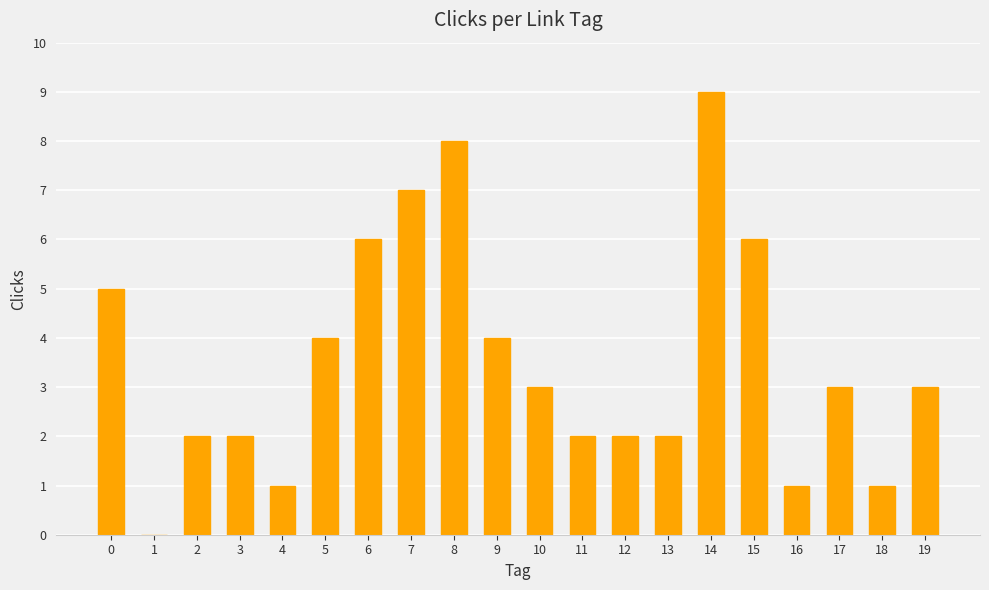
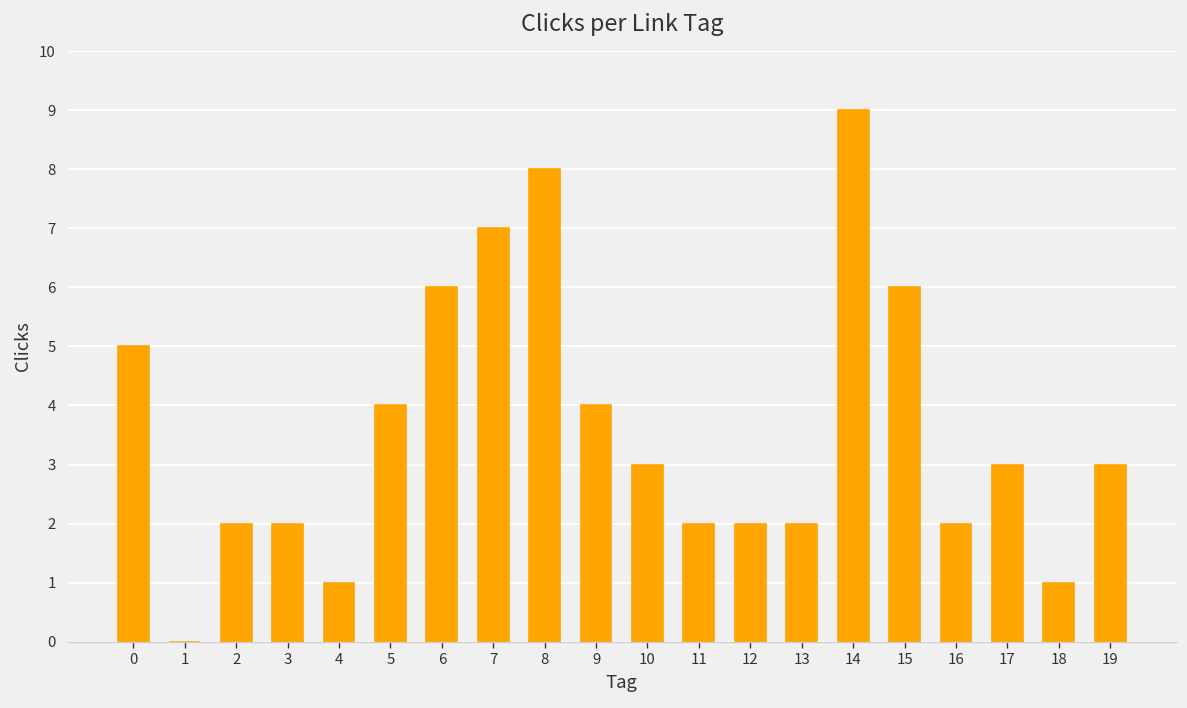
16: 1 -> 2
